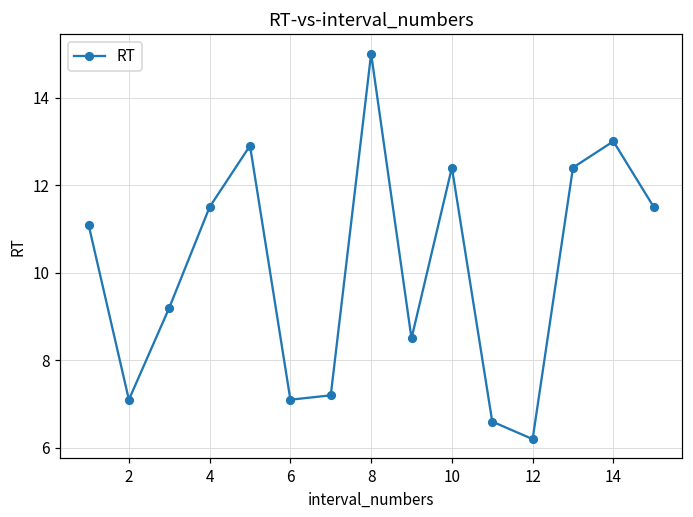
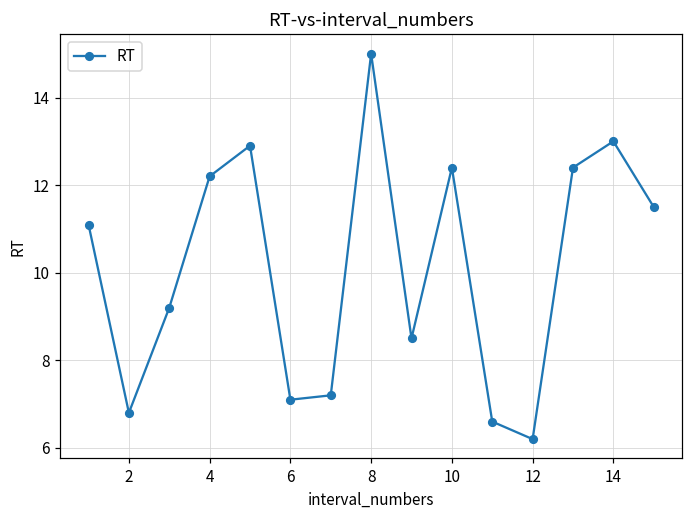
2: 7.1 -> 6.8
4: 11.5 -> 12.2
